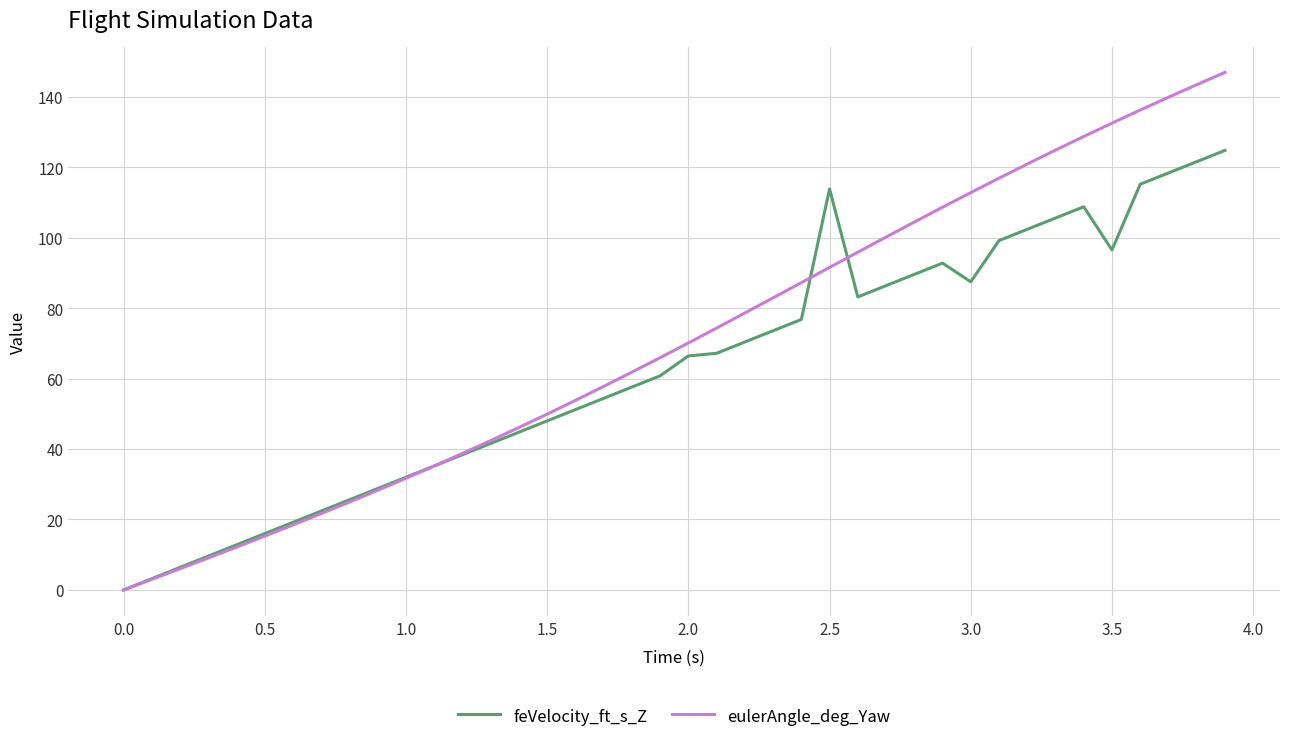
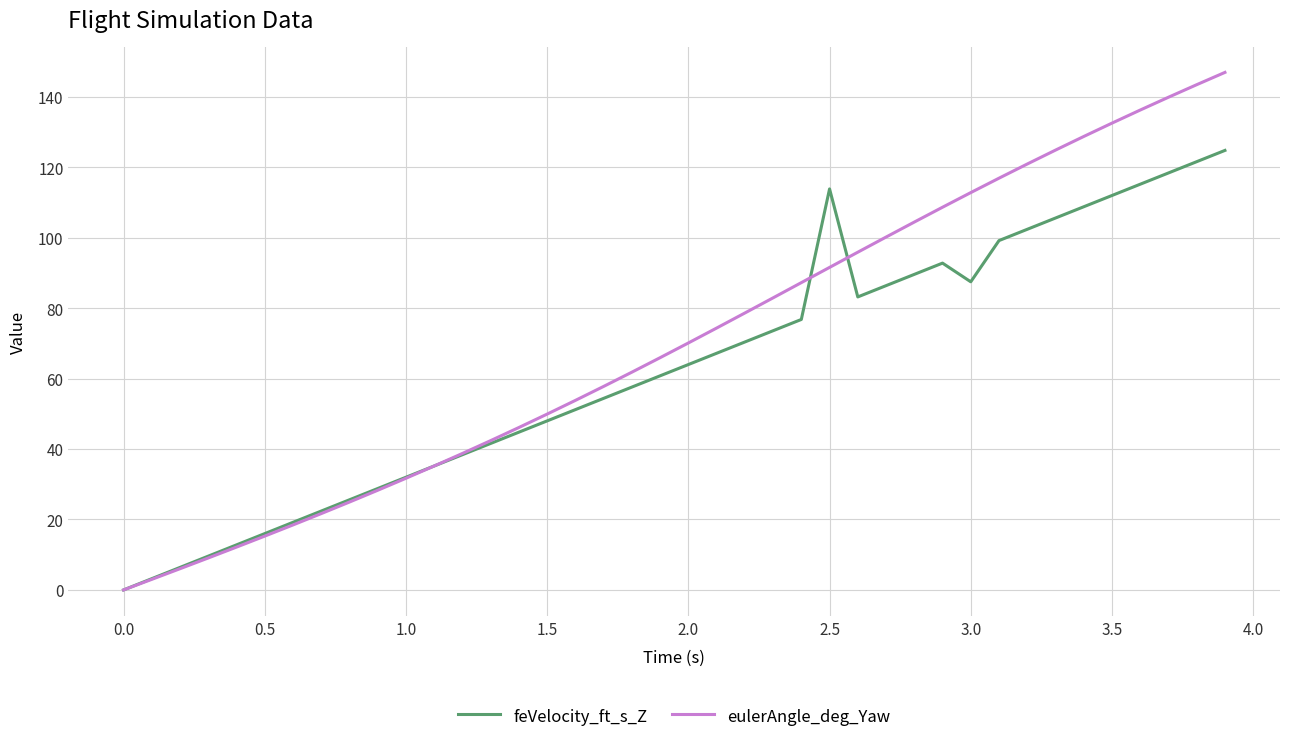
feVelocity_ft_s_Z, 2.0: 66 -> 64
feVelocity_ft_s_Z, 3.5: 97 -> 112
